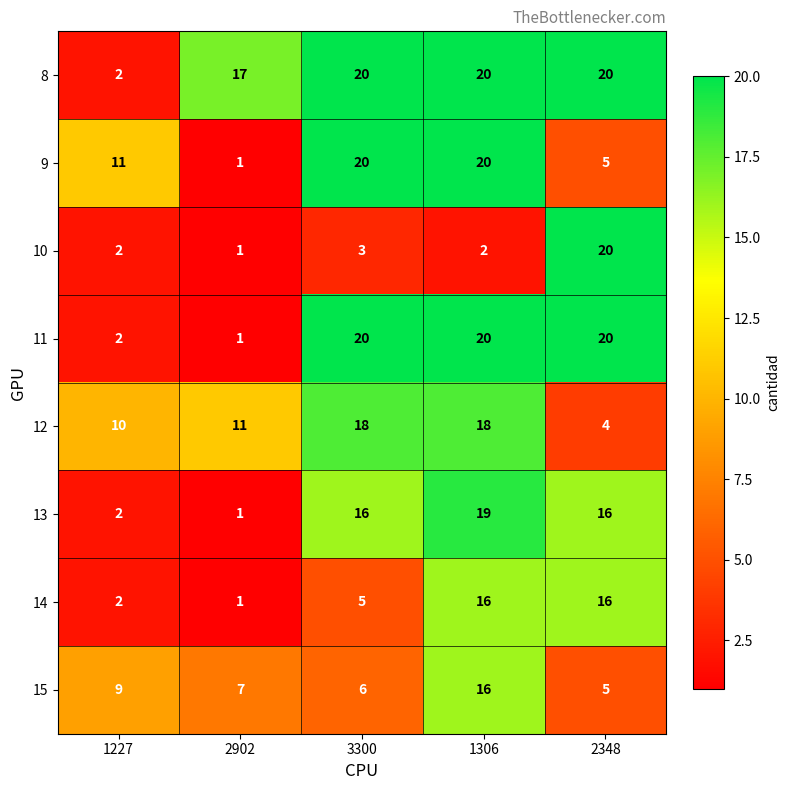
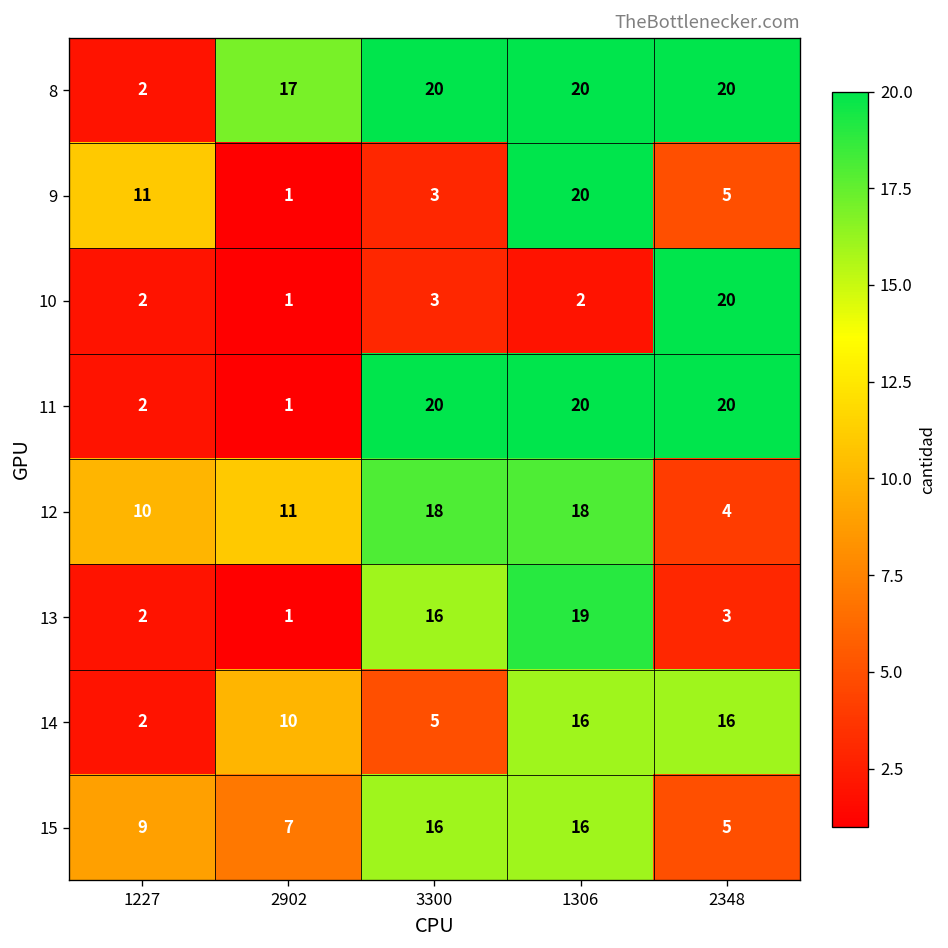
9, 3300: 20 -> 3
13, 2348: 16 -> 3
14, 2902: 1 -> 10
15, 3300: 6 -> 16
